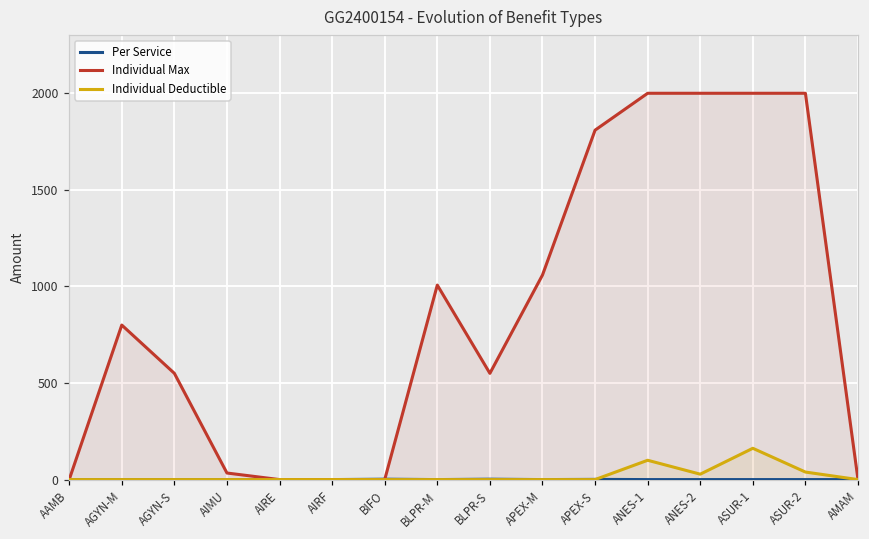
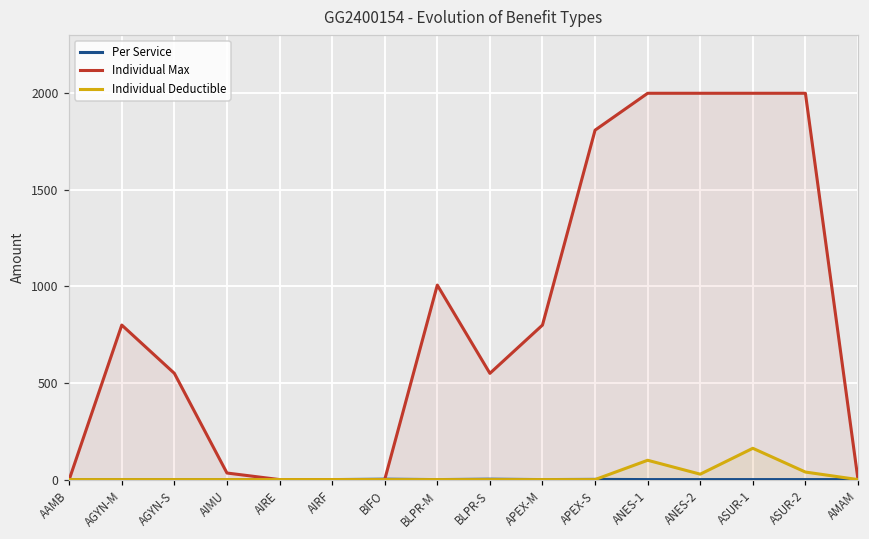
Individual Max, APEX-M: 1060 -> 800
